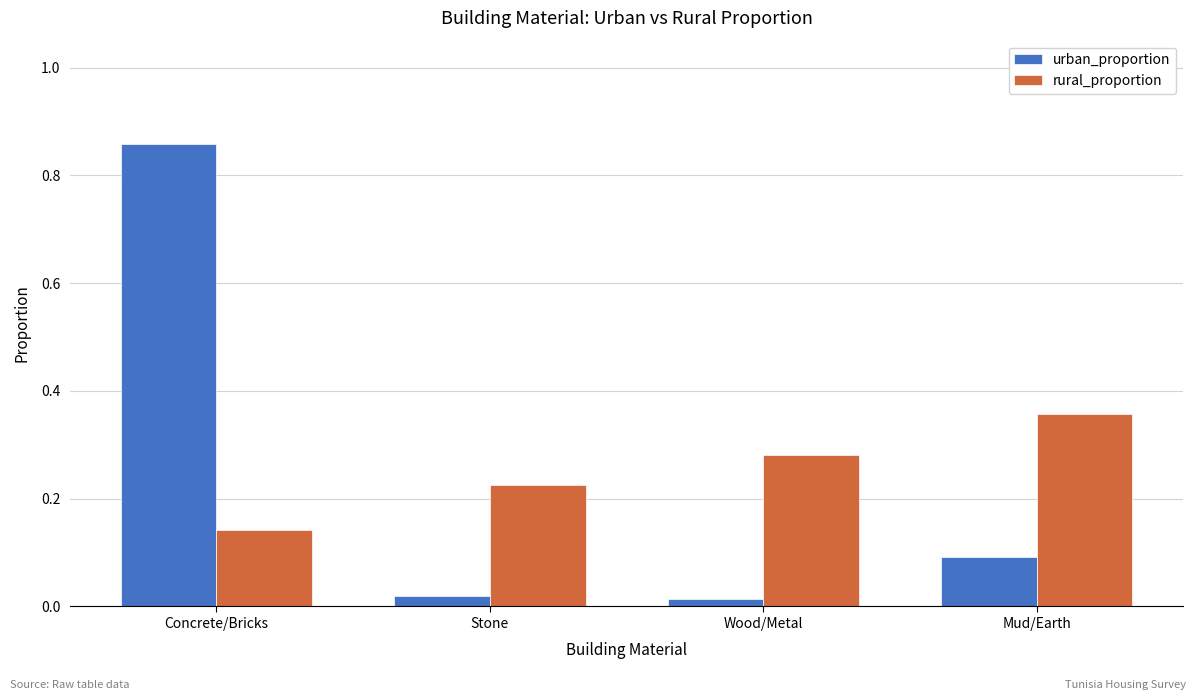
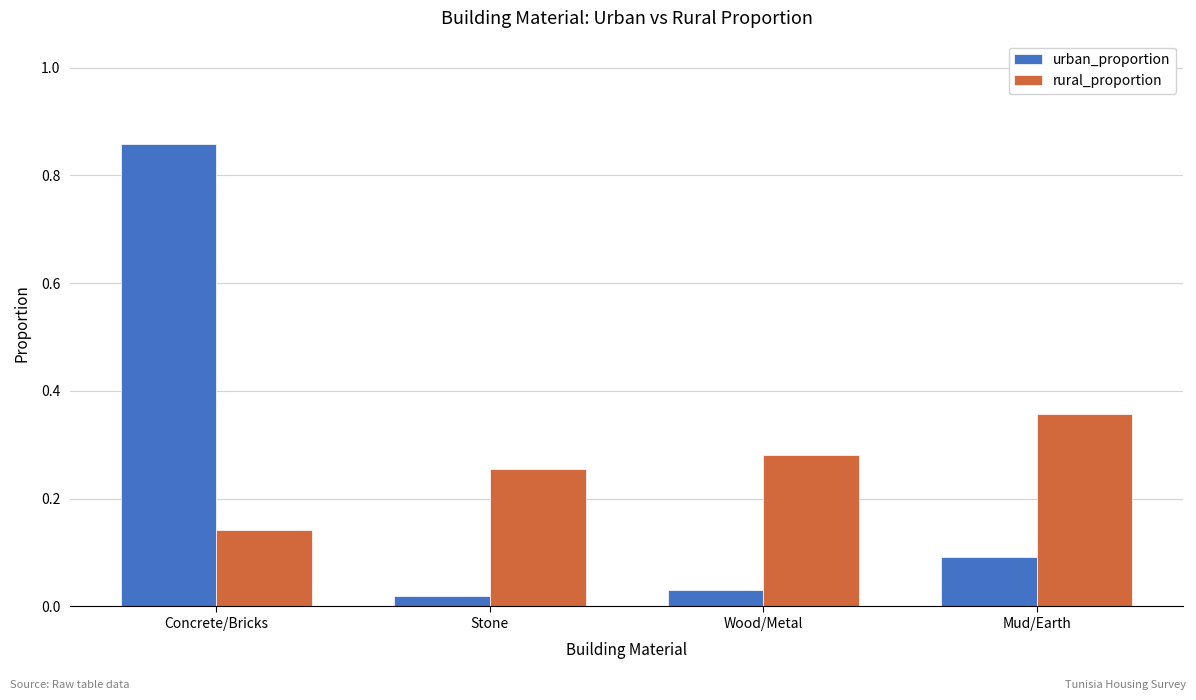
rural_proportion, Stone: 0.23 -> 0.26
urban_proportion, Wood/Metal: 0.01 -> 0.03
